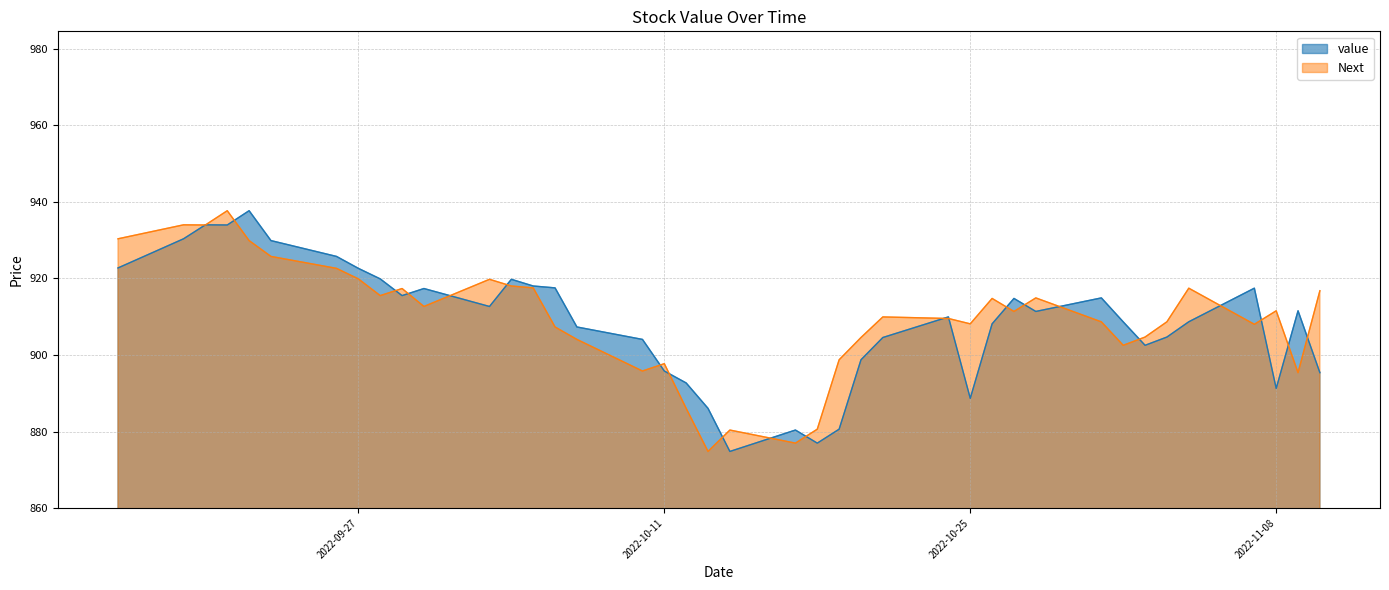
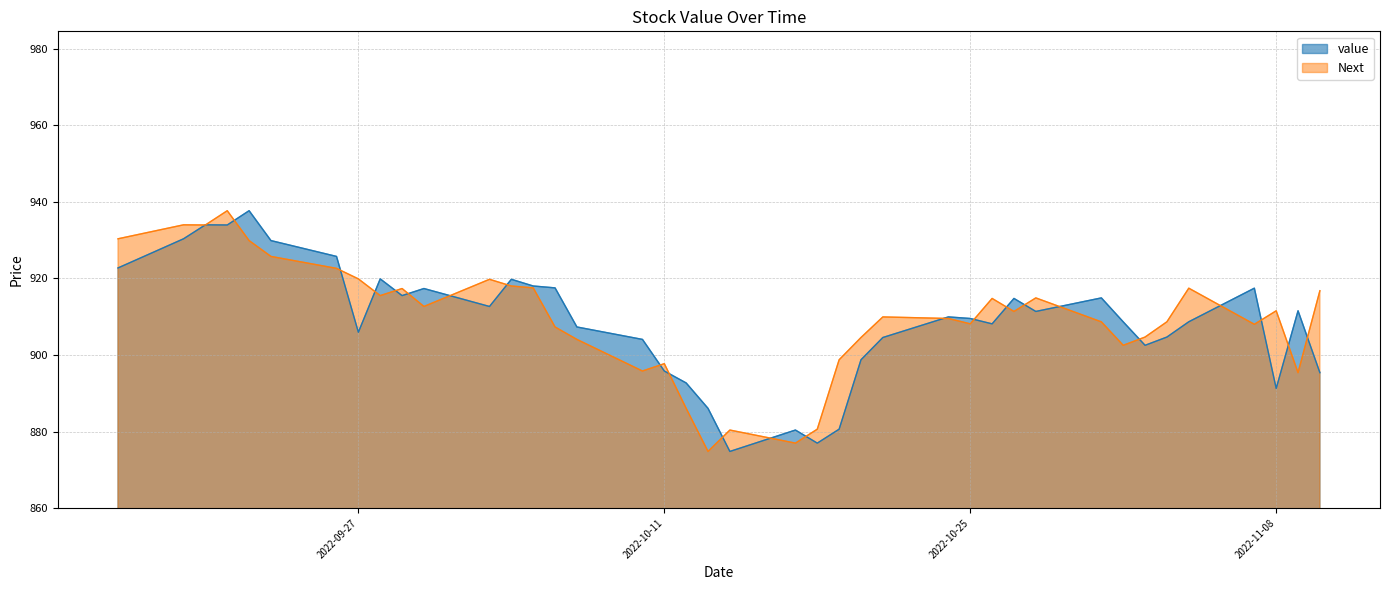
value, 2022-09-27: 923 -> 906
value, 2022-10-25: 889 -> 910
